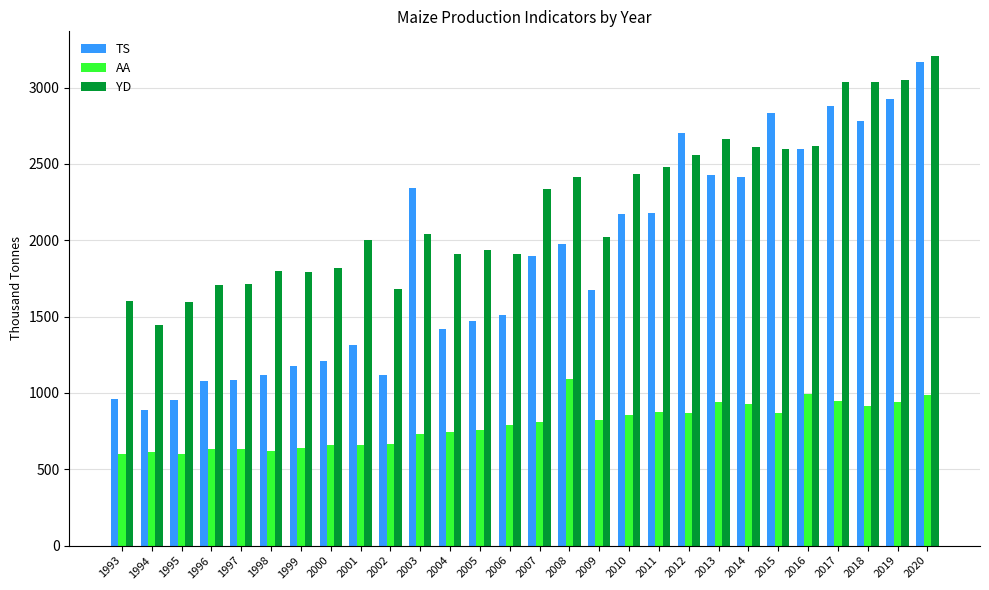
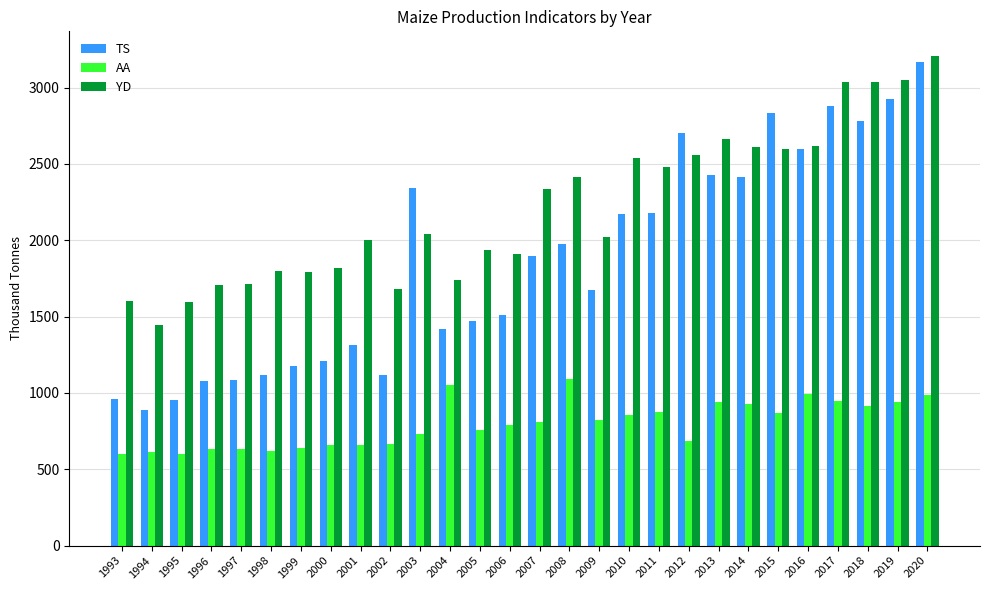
AA, 2004: 740 -> 1050
YD, 2004: 1910 -> 1740
YD, 2010: 2440 -> 2540
AA, 2012: 870 -> 680
